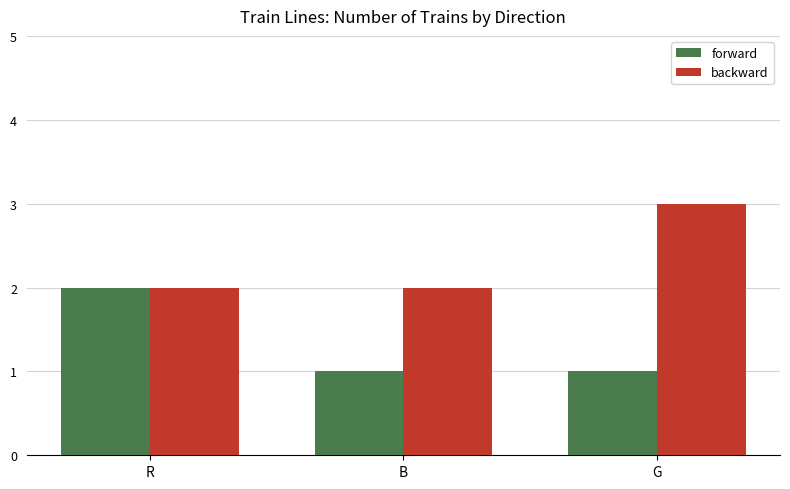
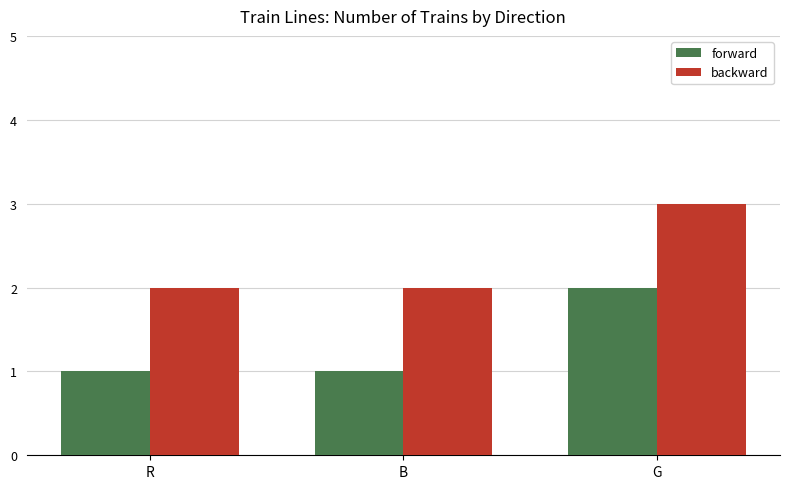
forward, R: 2 -> 1
forward, G: 1 -> 2
